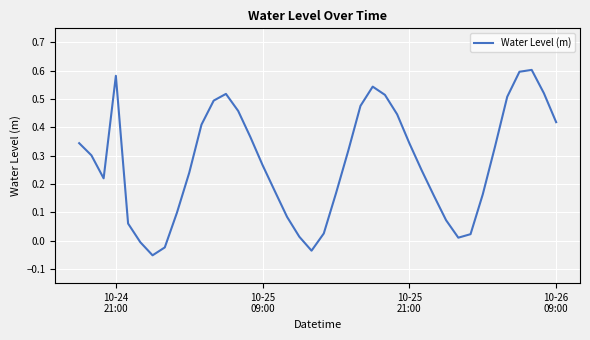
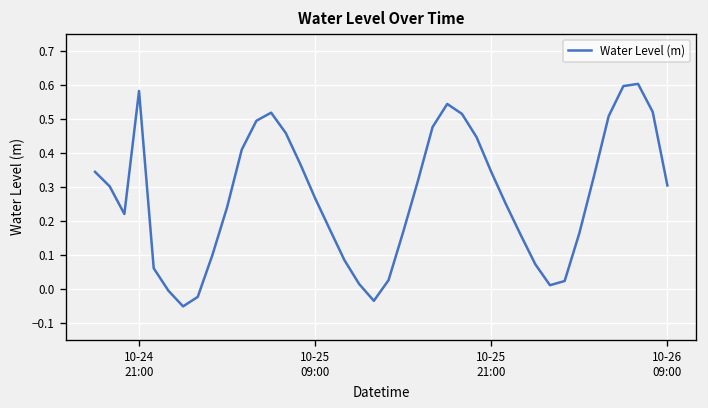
10-26 09:00: 0.42 -> 0.30
